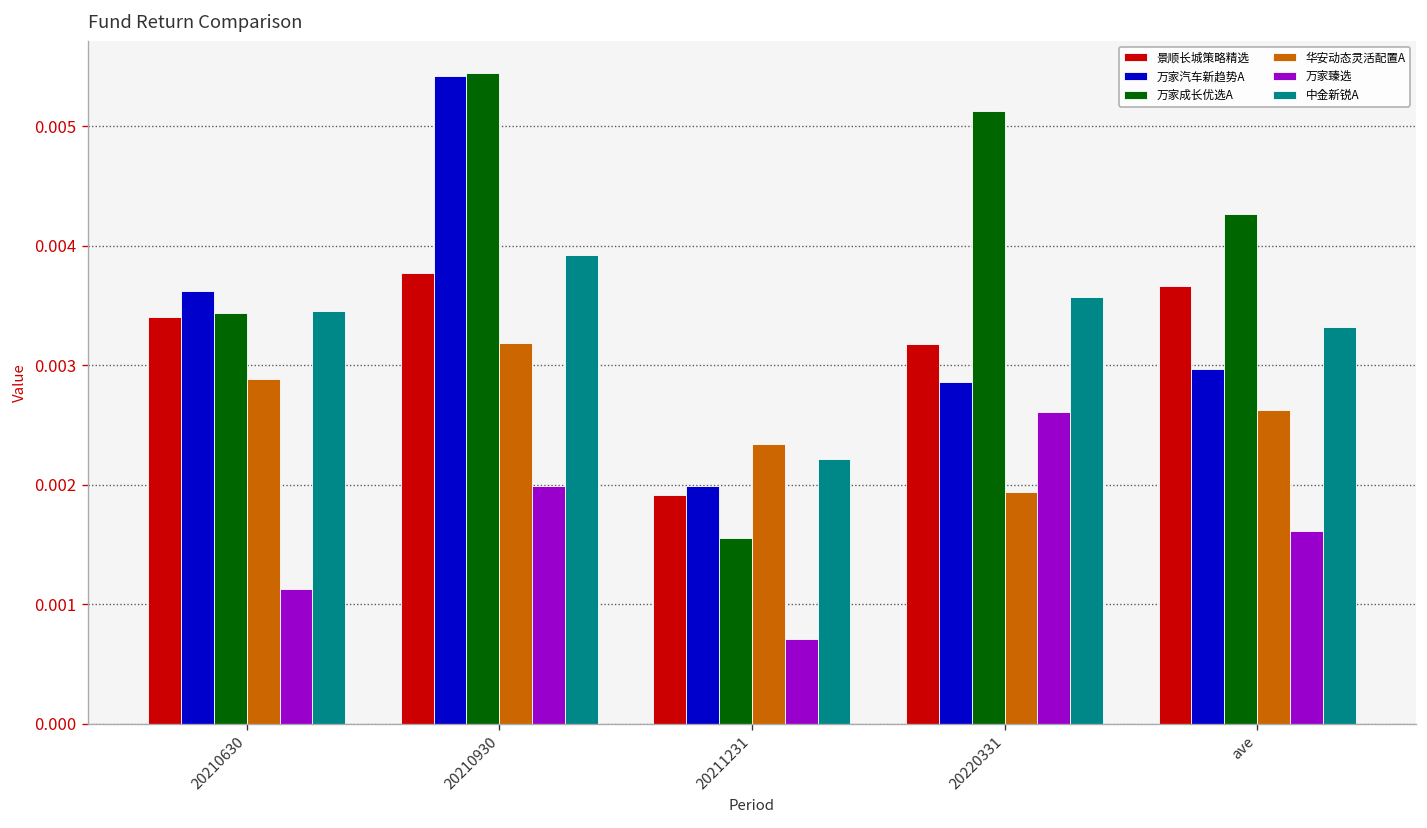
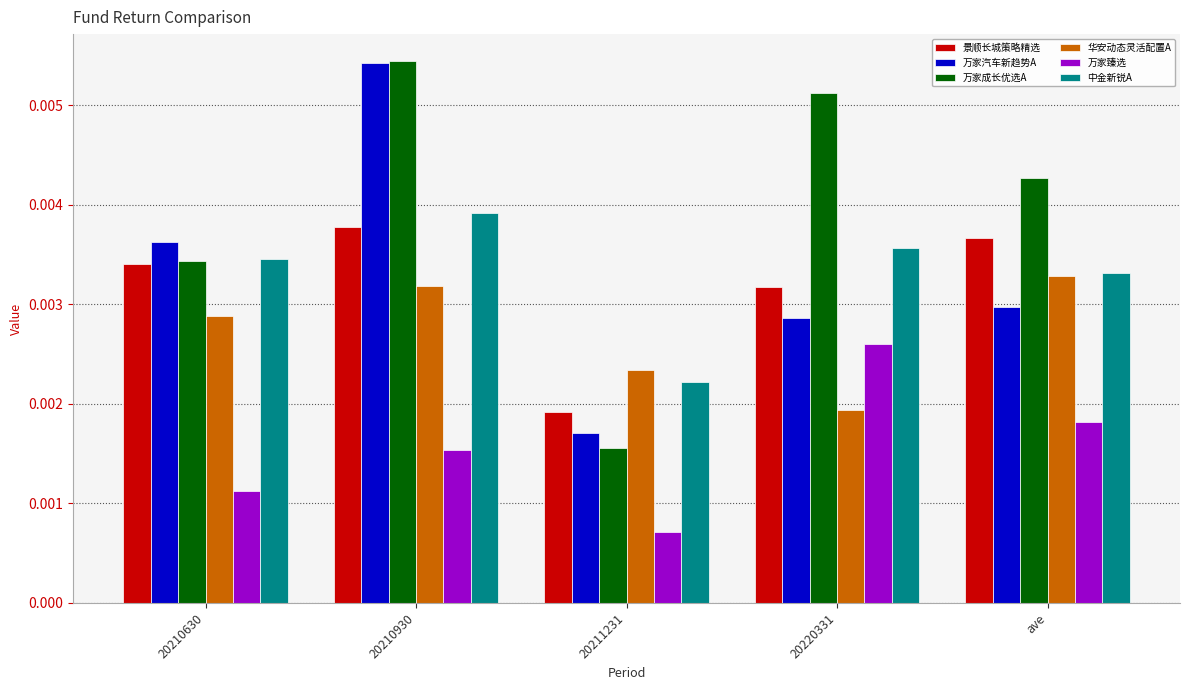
万家臻选, 20210930: 0.0020 -> 0.0015
万家汽车新趋势A, 20211231: 0.0020 -> 0.0017
华安动态灵活配置A, ave: 0.0026 -> 0.0033
万家臻选, ave: 0.0016 -> 0.0018
